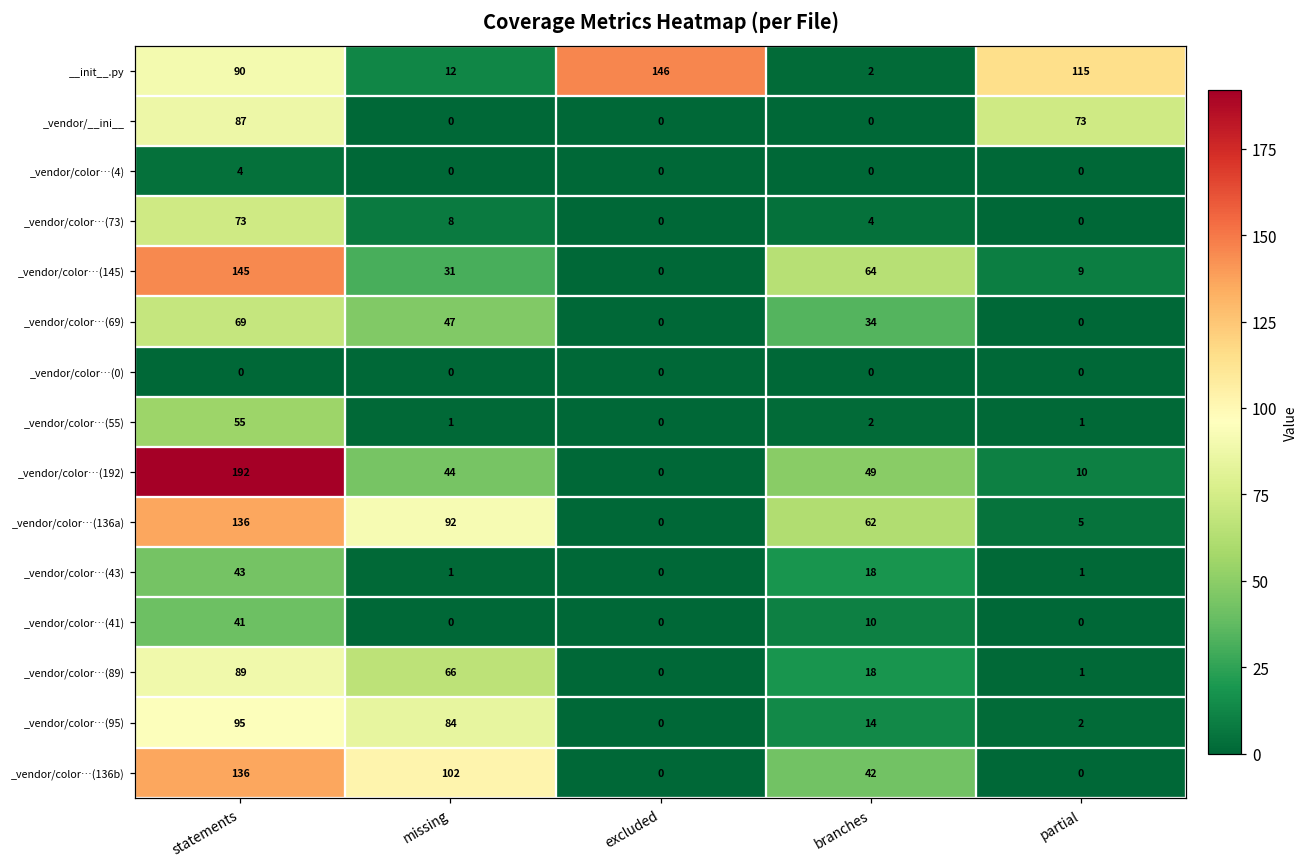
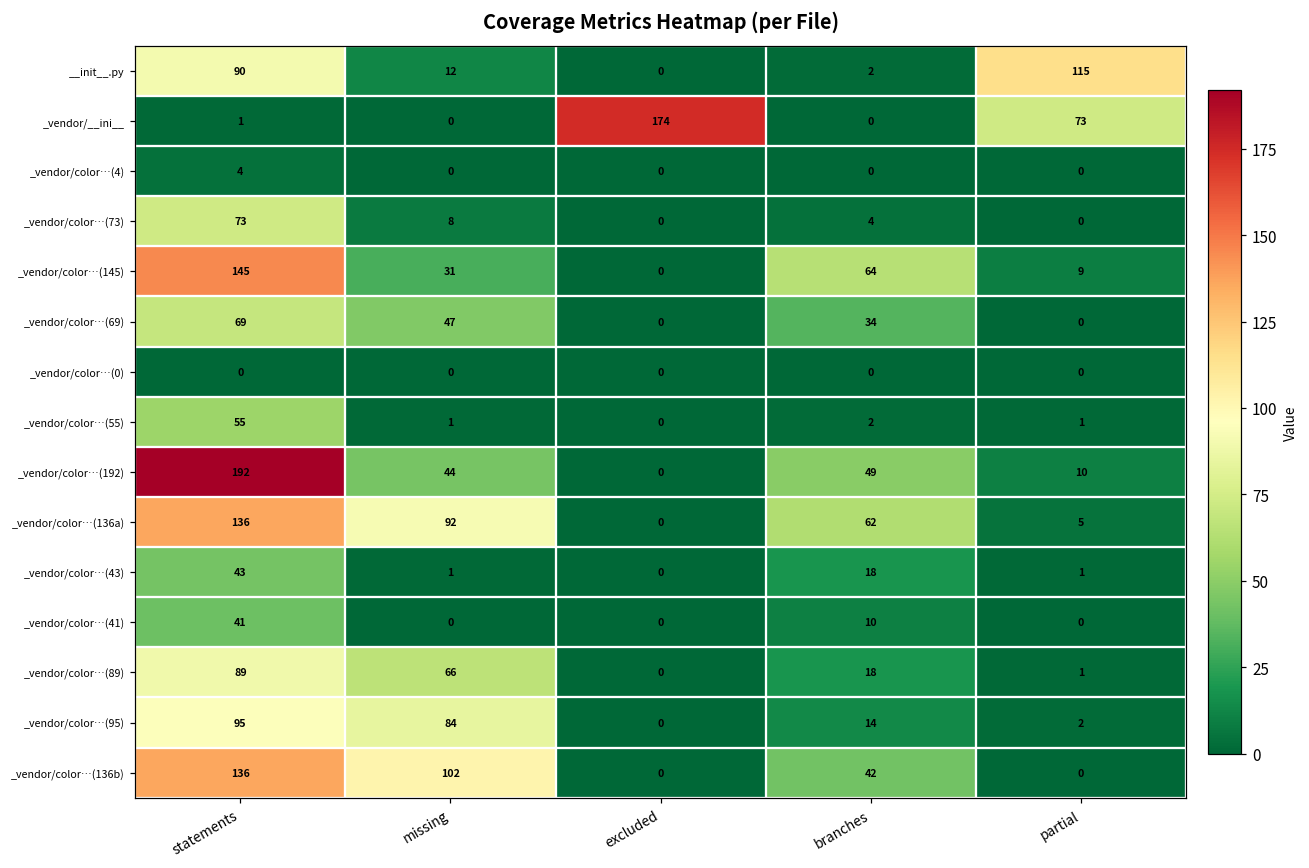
__init__.py, excluded: 146 -> 0
_vendor/__ini__, statements: 87 -> 1
_vendor/__ini__, excluded: 0 -> 174
